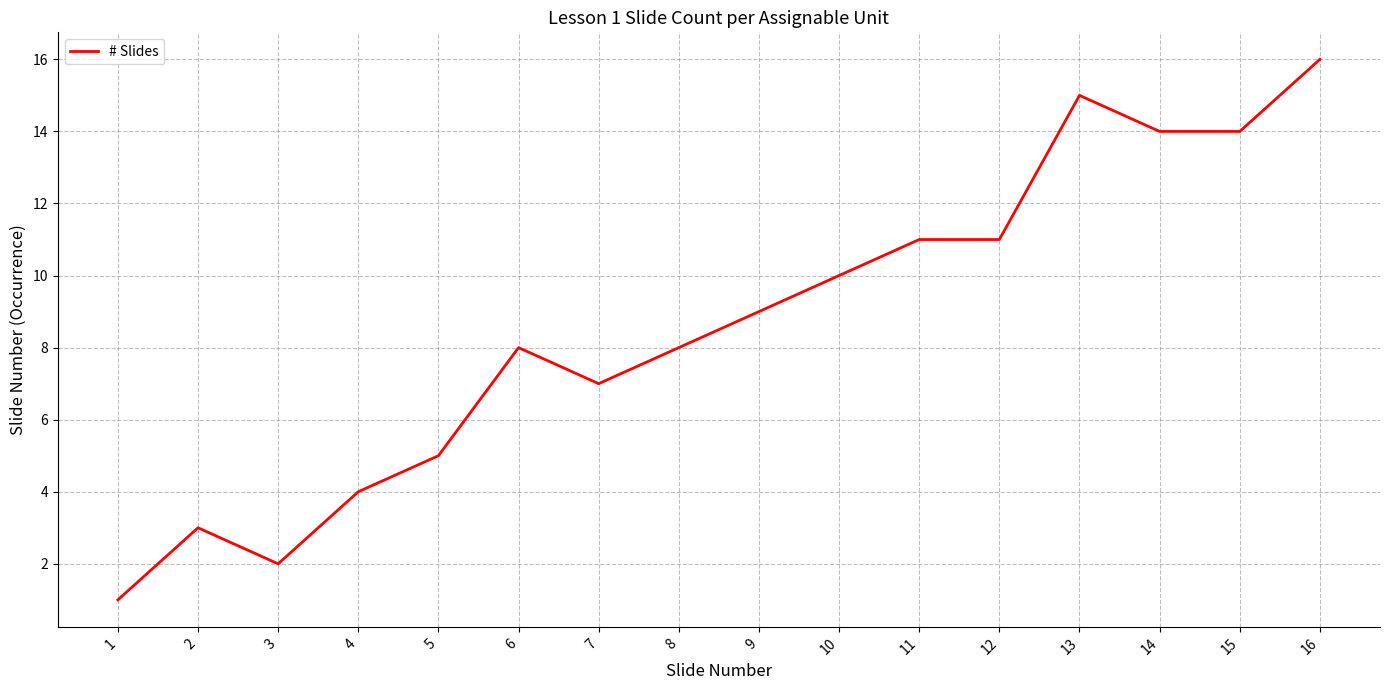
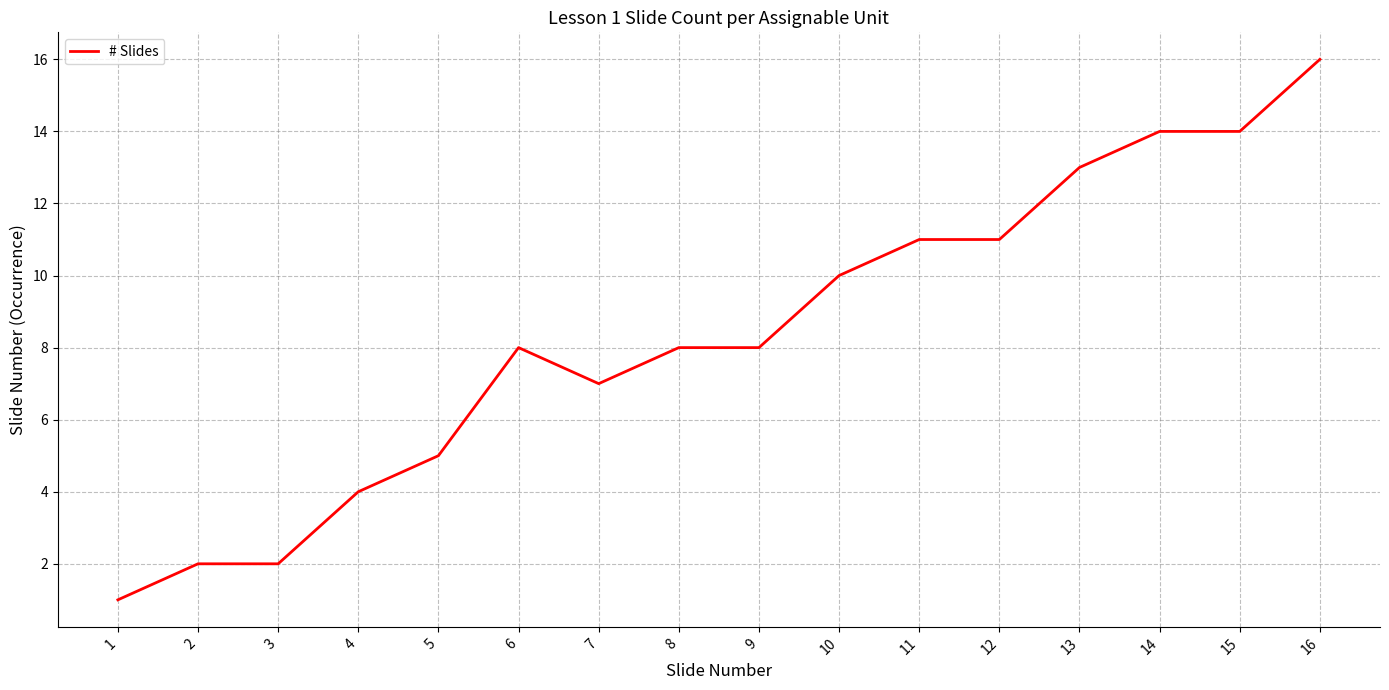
2: 3 -> 2
9: 9 -> 8
13: 15 -> 13
